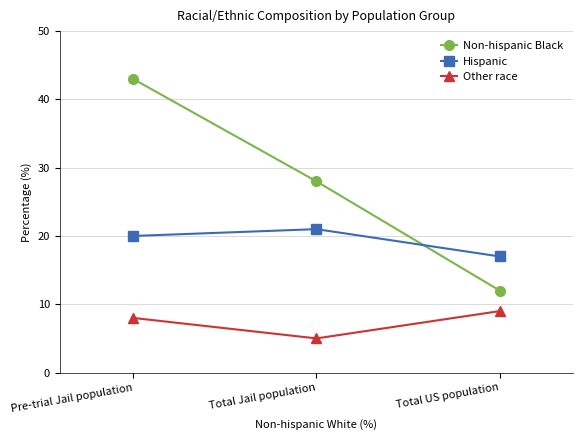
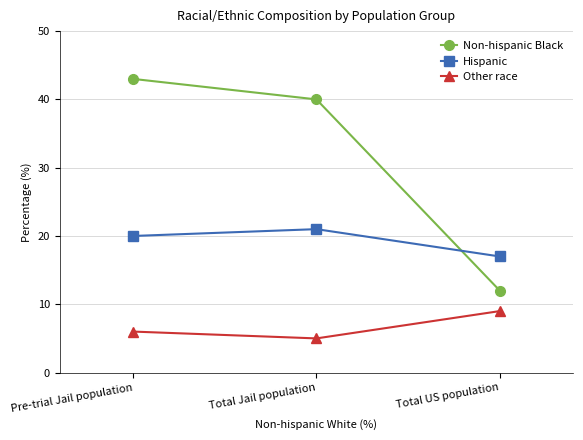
Other race, Pre-trial Jail population: 8 -> 6
Non-hispanic Black, Total Jail population: 28 -> 40
